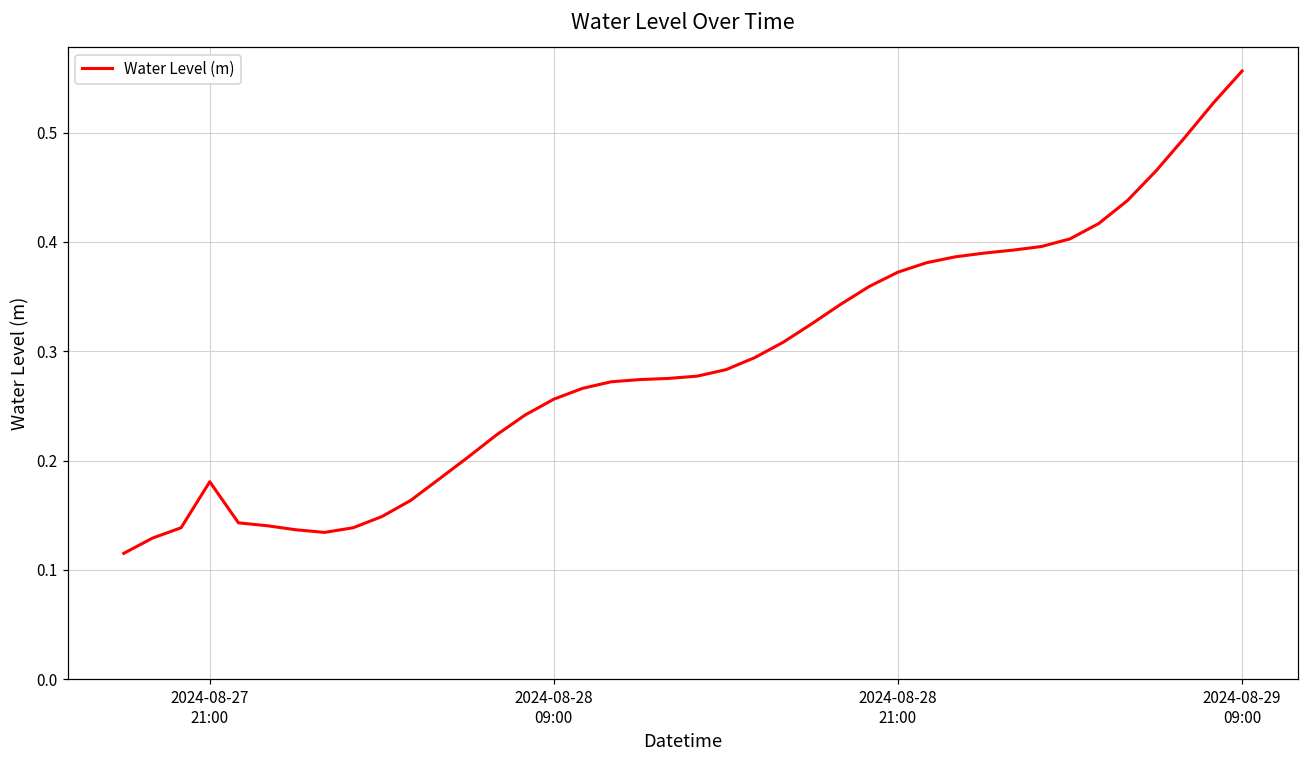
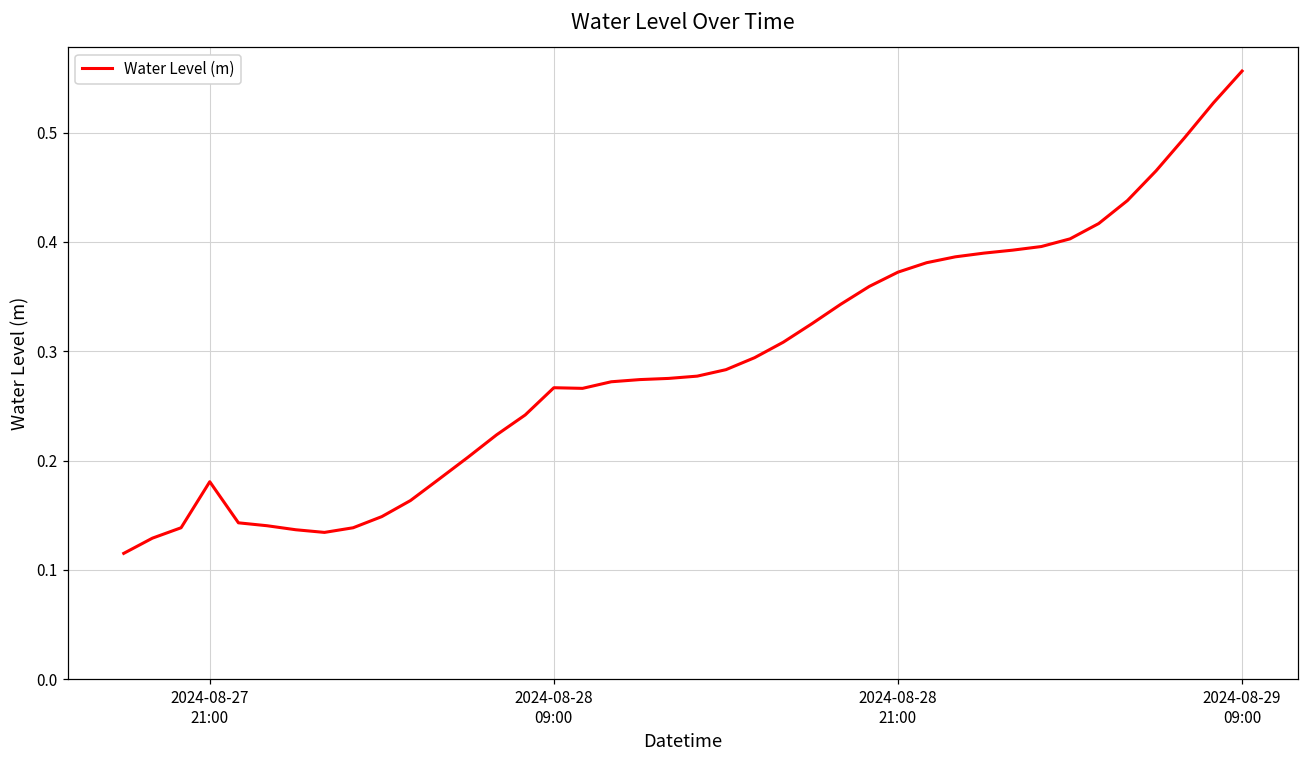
2024-08-28 09:00: 0.26 -> 0.27
